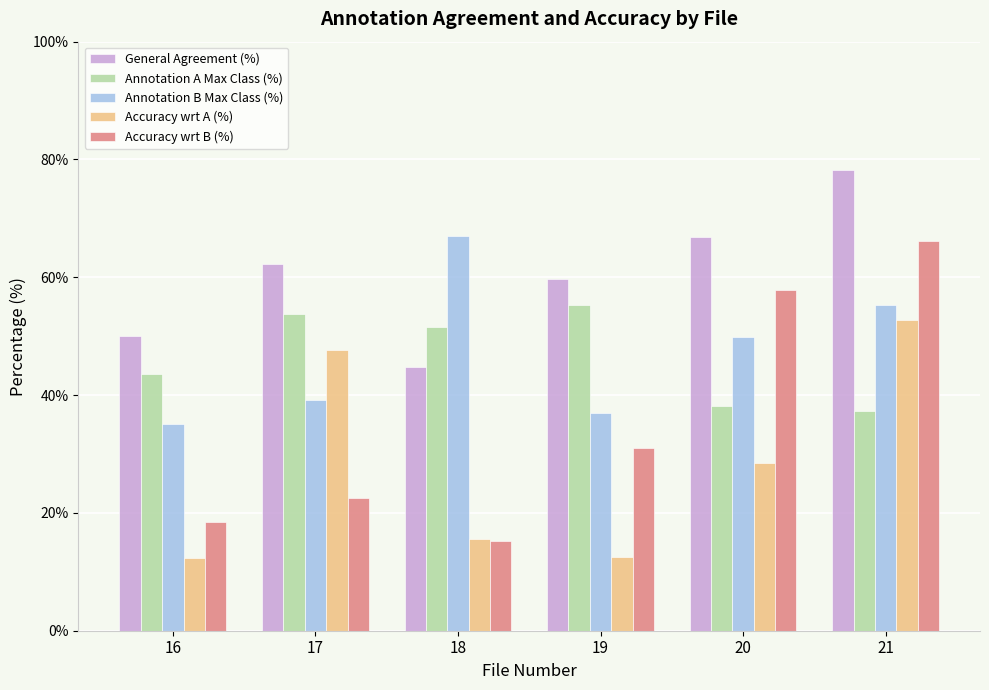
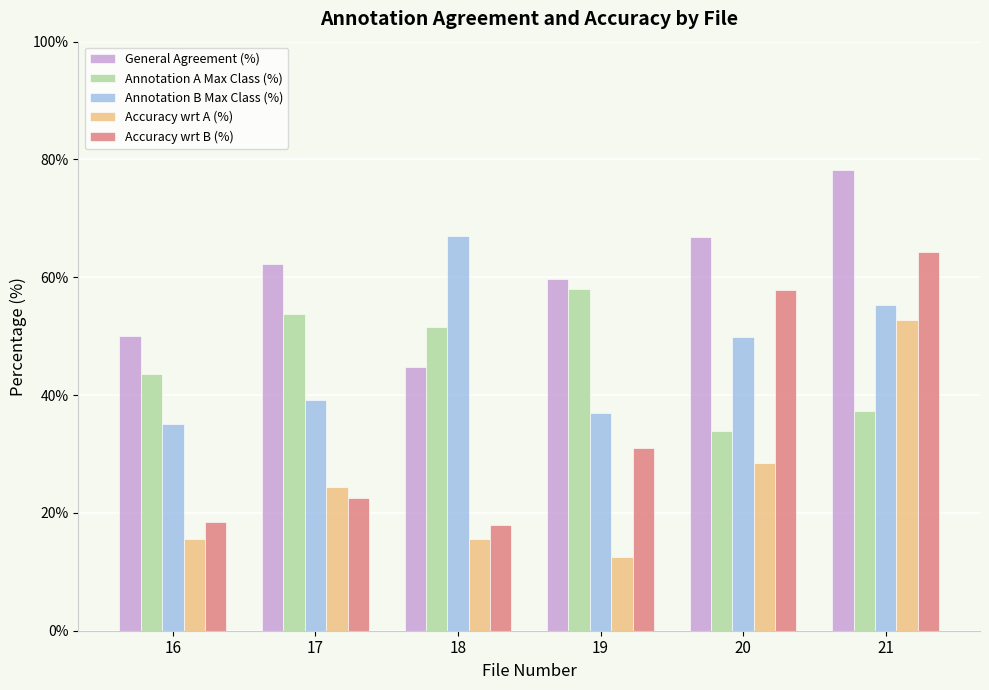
Accuracy wrt A (%), 16: 12% -> 16%
Accuracy wrt A (%), 17: 48% -> 24%
Accuracy wrt B (%), 18: 15% -> 18%
Annotation A Max Class (%), 19: 55% -> 58%
Annotation A Max Class (%), 20: 38% -> 34%
Accuracy wrt B (%), 21: 66% -> 64%
